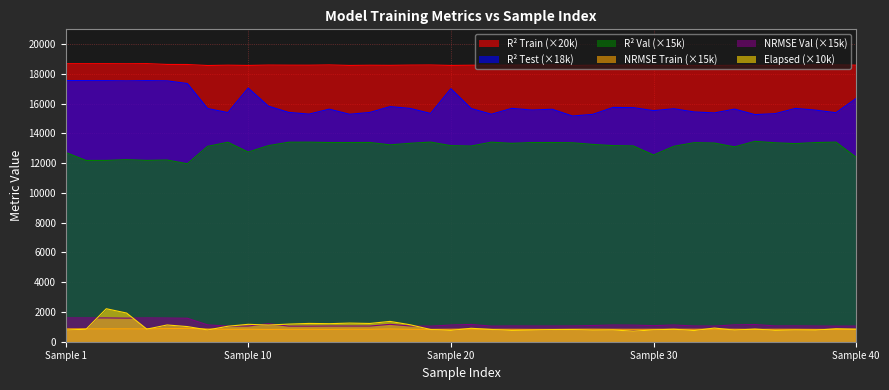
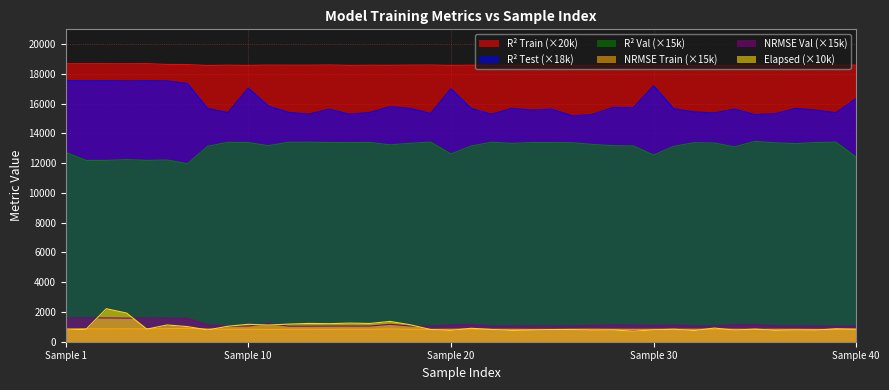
R² Val (×15k), Sample 10: 12800 -> 13400
R² Val (×15k), Sample 20: 13200 -> 12600
R² Test (×18k), Sample 30: 15500 -> 17200
